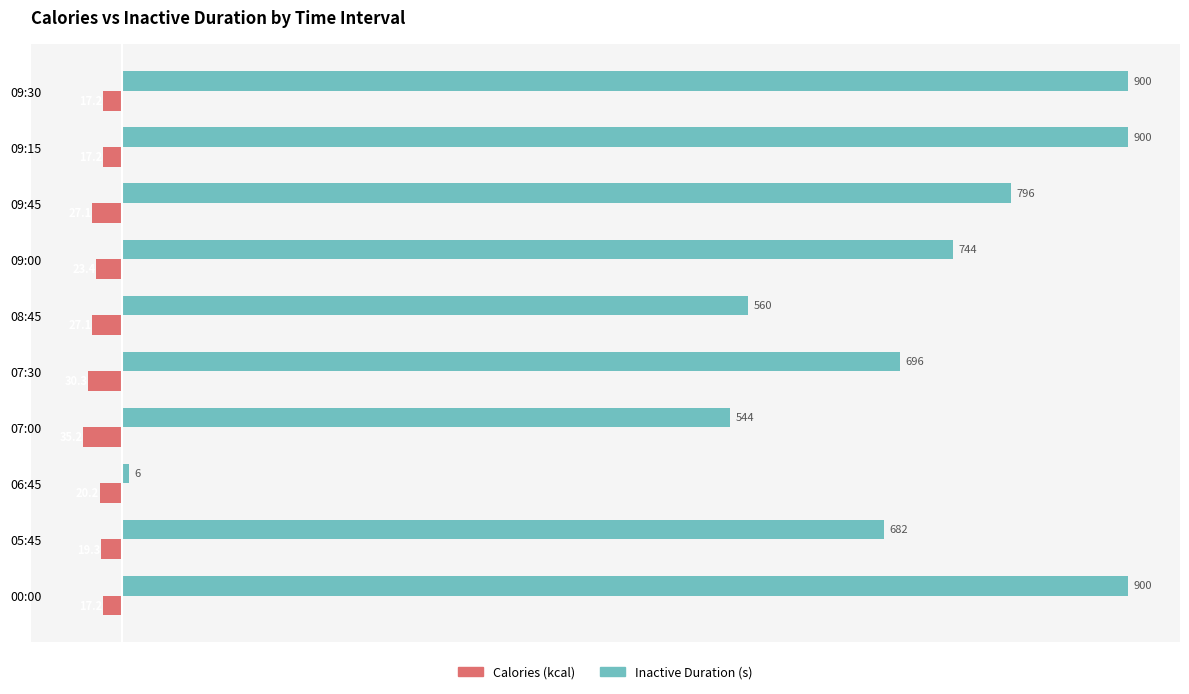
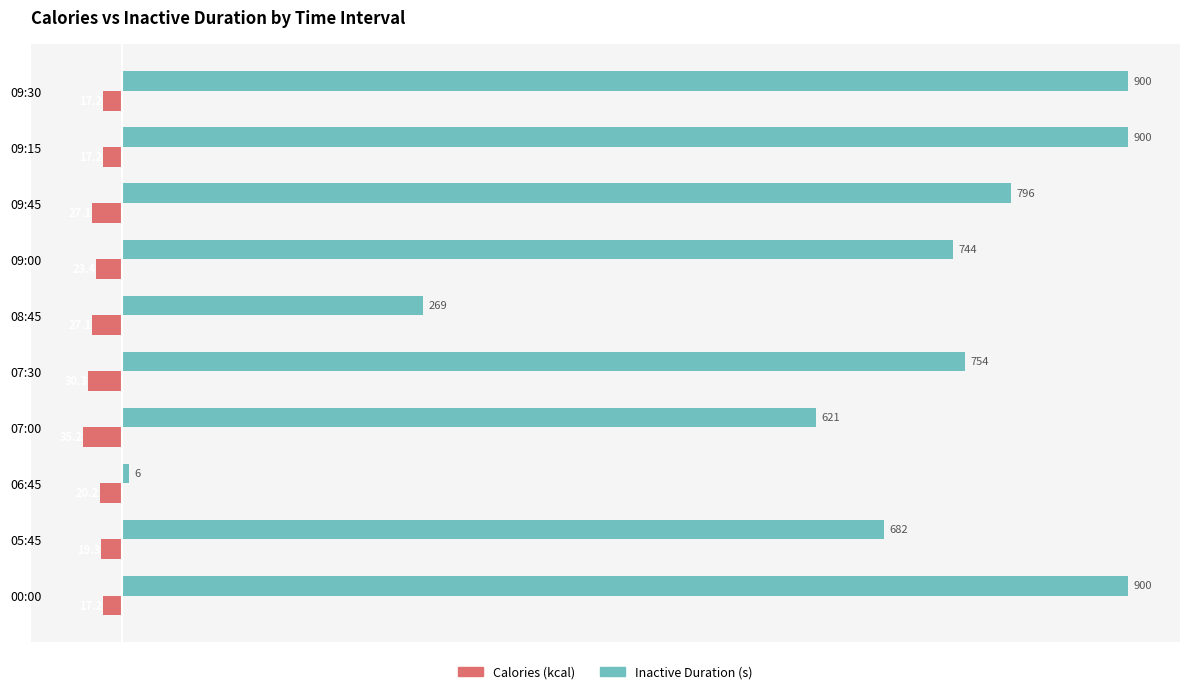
Inactive Duration (s), 08:45: 560 -> 269
Inactive Duration (s), 07:30: 696 -> 754
Inactive Duration (s), 07:00: 544 -> 621
